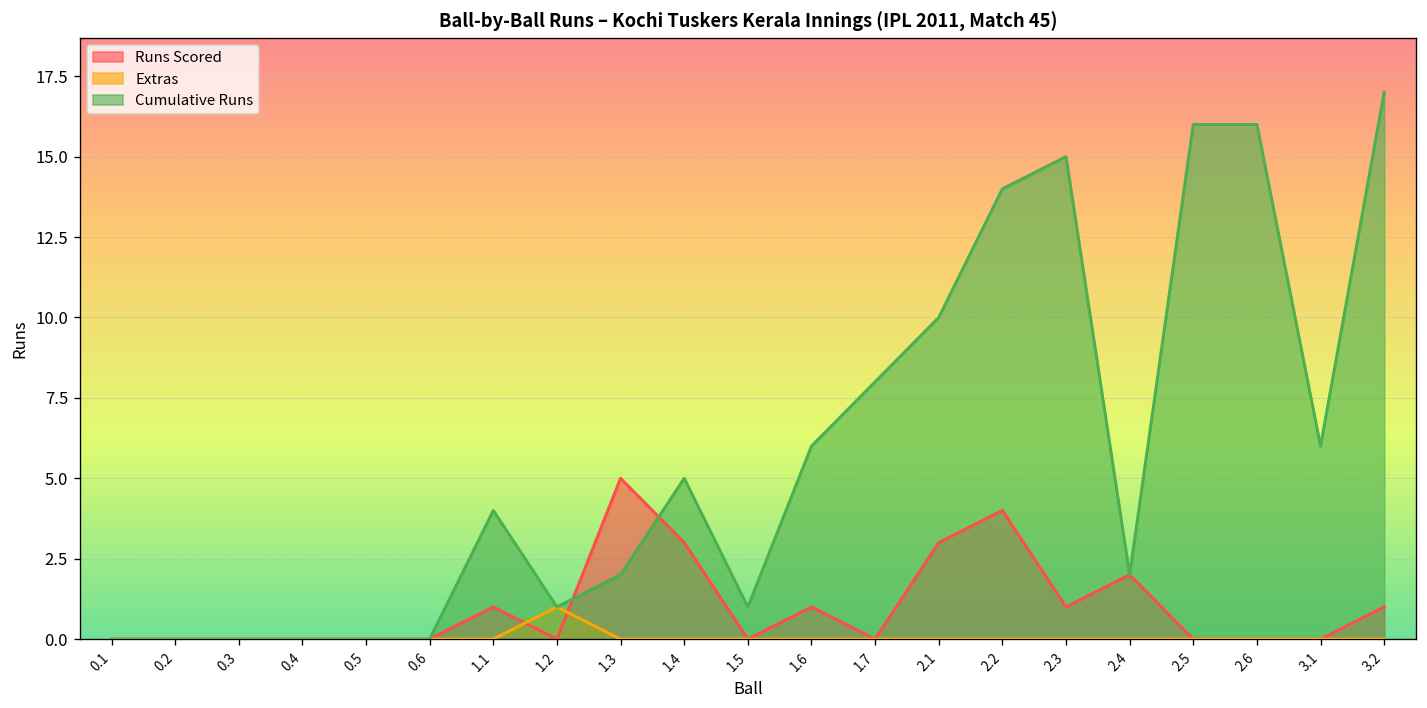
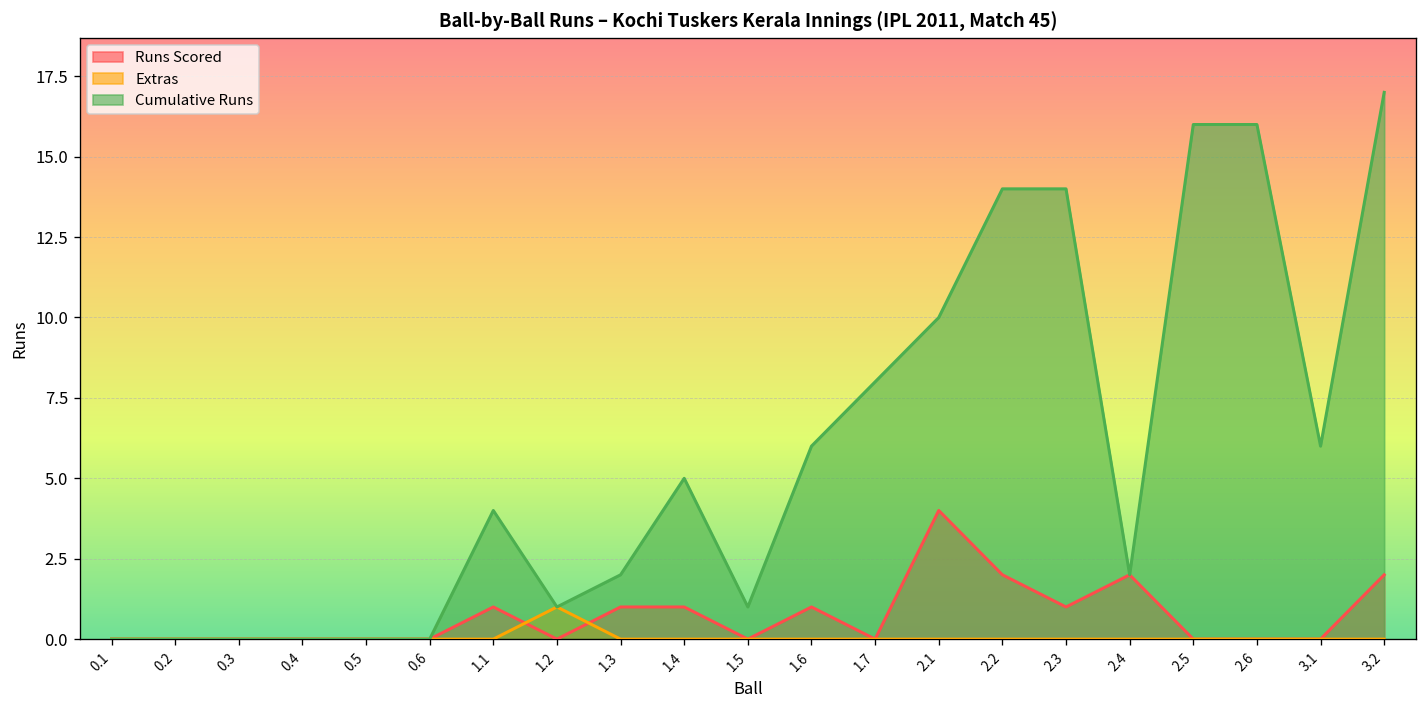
Runs Scored, 1.3: 5 -> 1
Runs Scored, 1.4: 3 -> 1
Runs Scored, 2.1: 3 -> 4
Runs Scored, 2.2: 4 -> 2
Cumulative Runs, 2.3: 15 -> 14
Runs Scored, 3.2: 1 -> 2
